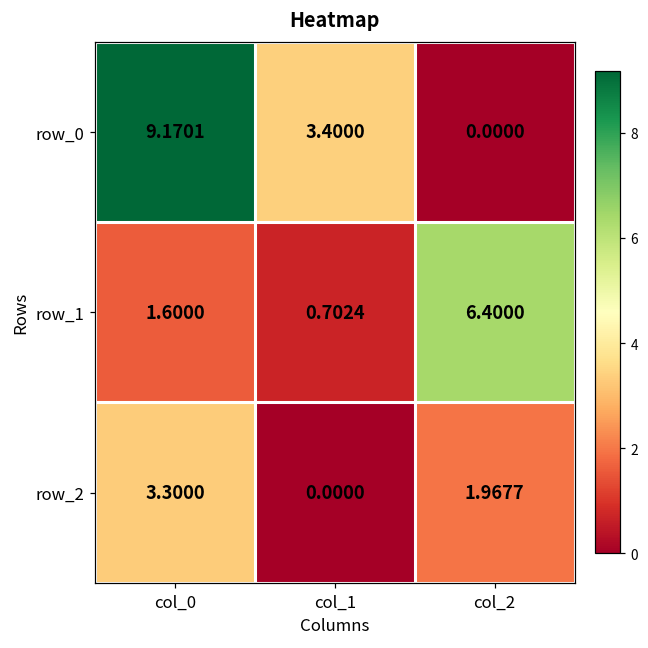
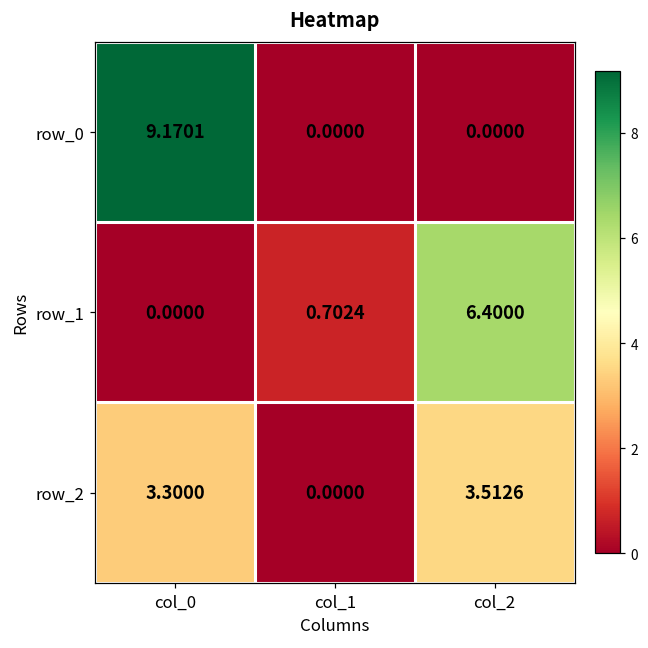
row_0, col_1: 3.4000 -> 0.0000
row_1, col_0: 1.6000 -> 0.0000
row_2, col_2: 1.9677 -> 3.5126
